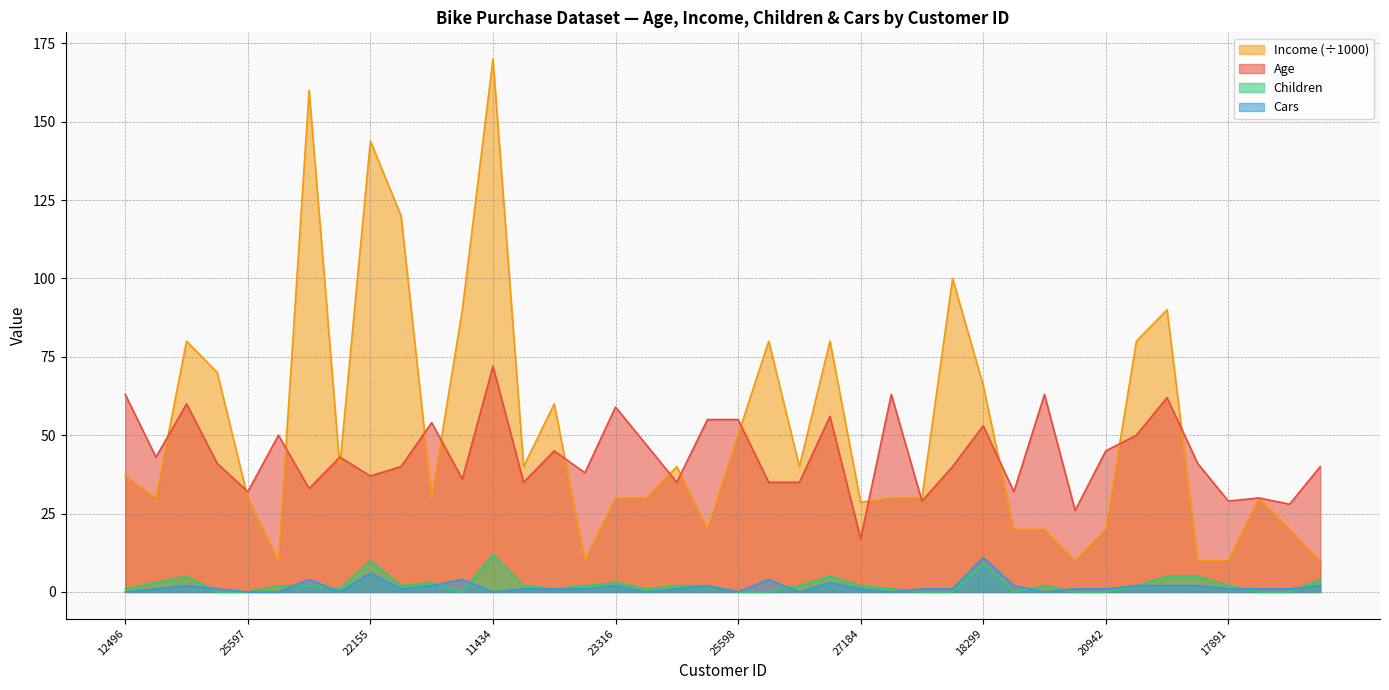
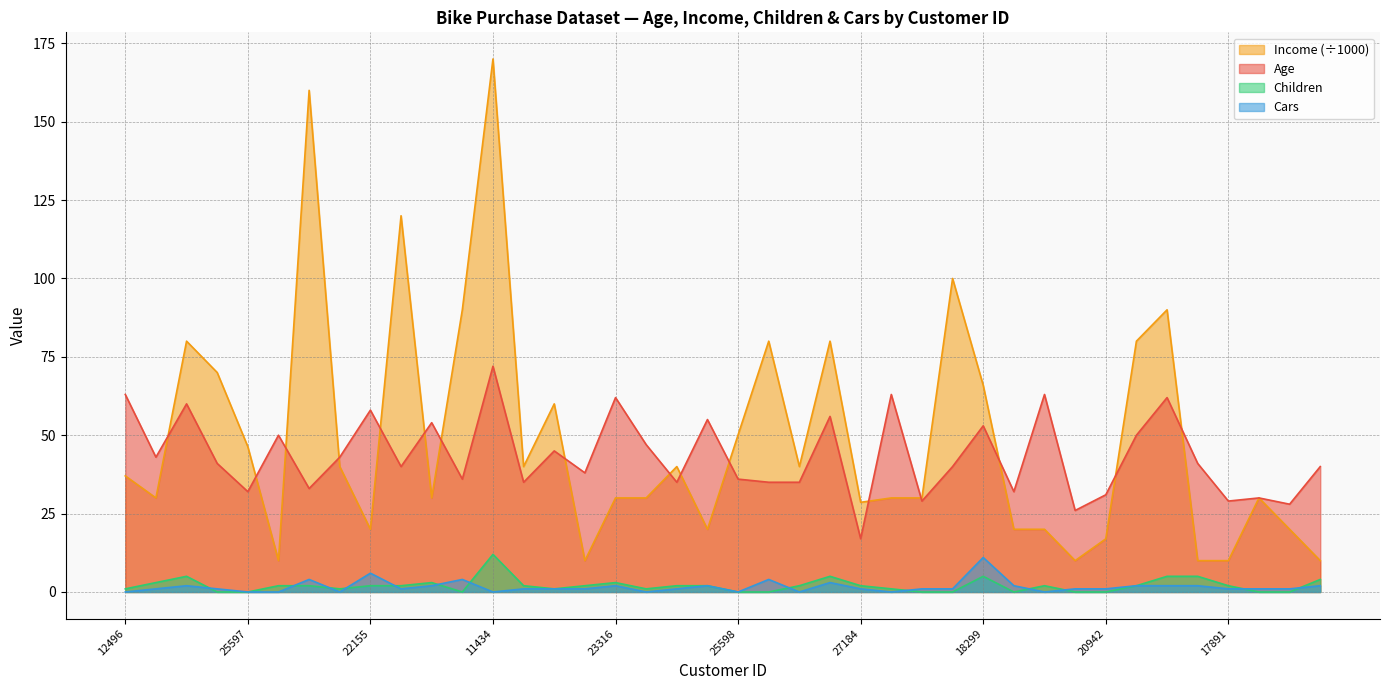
Income (÷1000), 25597: 30 -> 46
Income (÷1000), 22155: 144 -> 20
Age, 22155: 37 -> 58
Children, 22155: 10 -> 2
Age, 23316: 59 -> 62
Age, 25598: 55 -> 36
Children, 18299: 9 -> 5
Income (÷1000), 20942: 20 -> 17
Age, 20942: 45 -> 31
